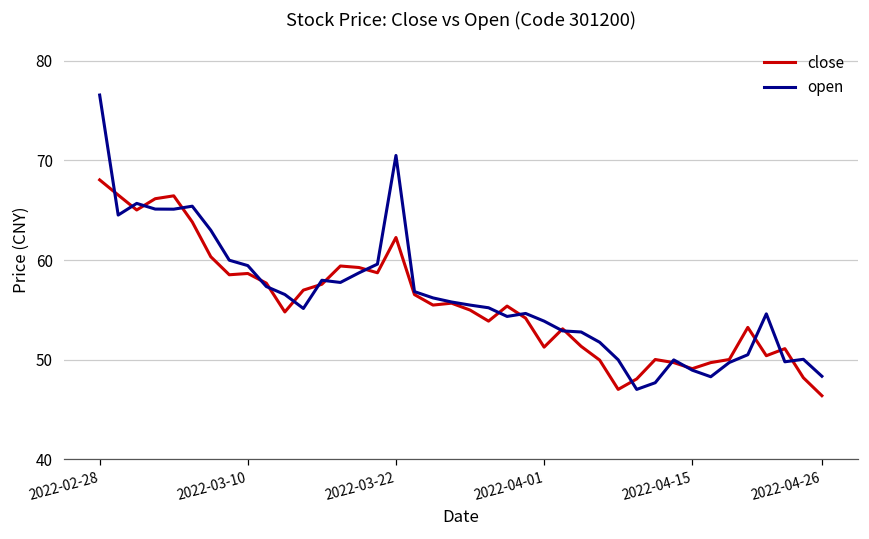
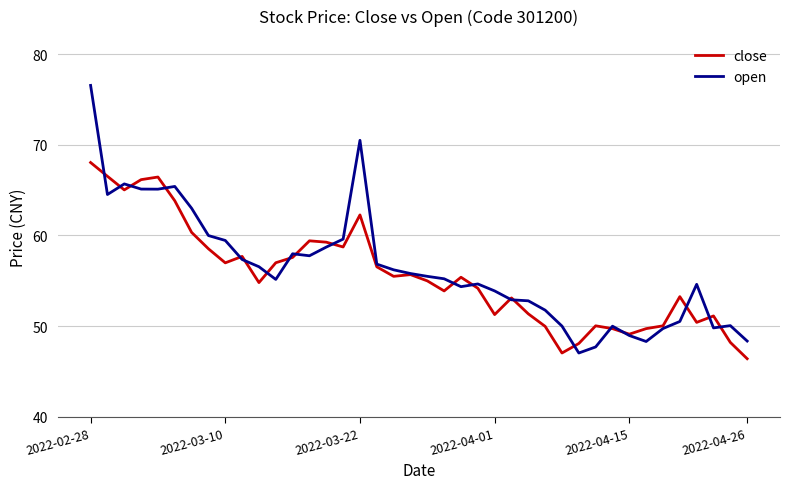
close, 2022-03-10: 59 -> 57
